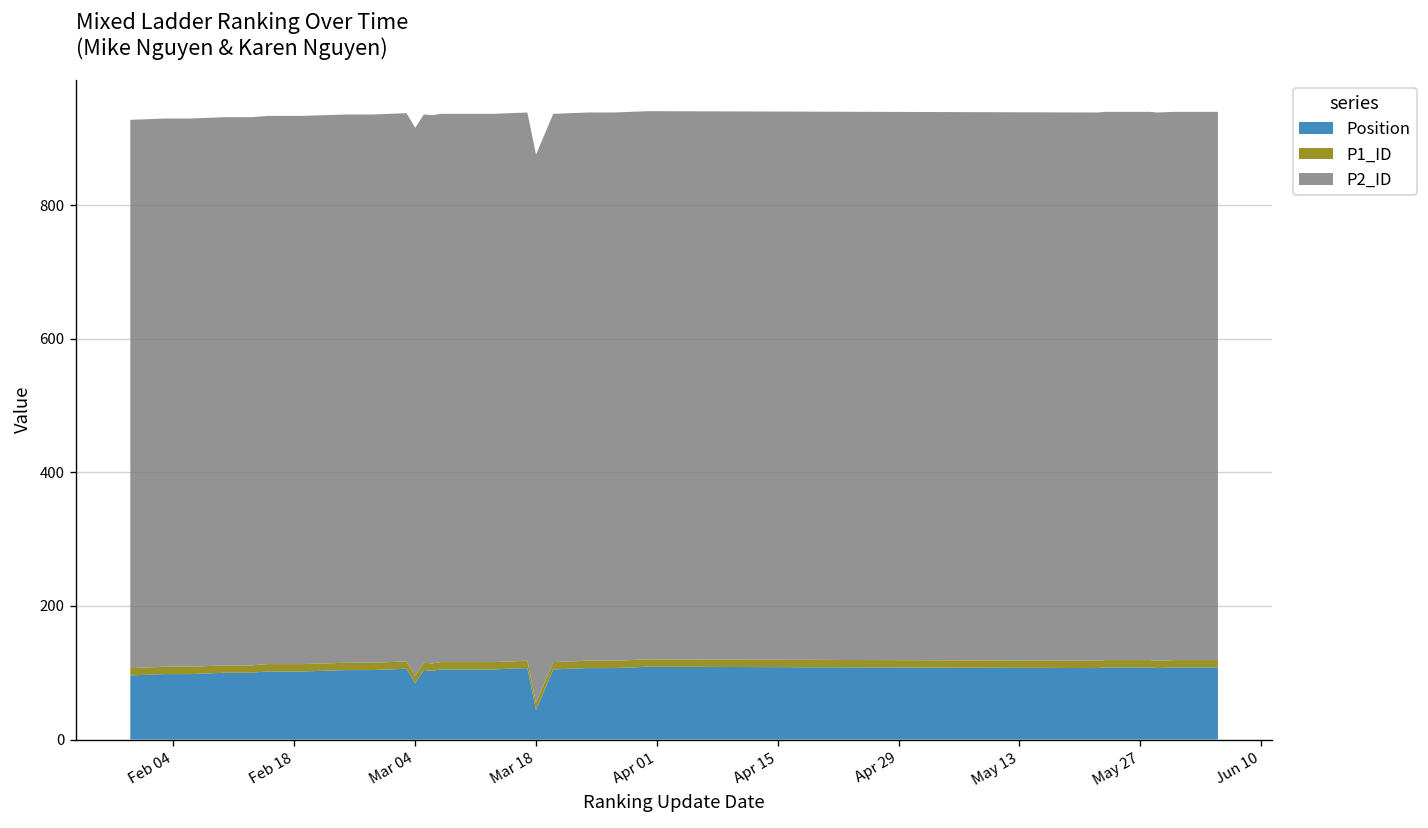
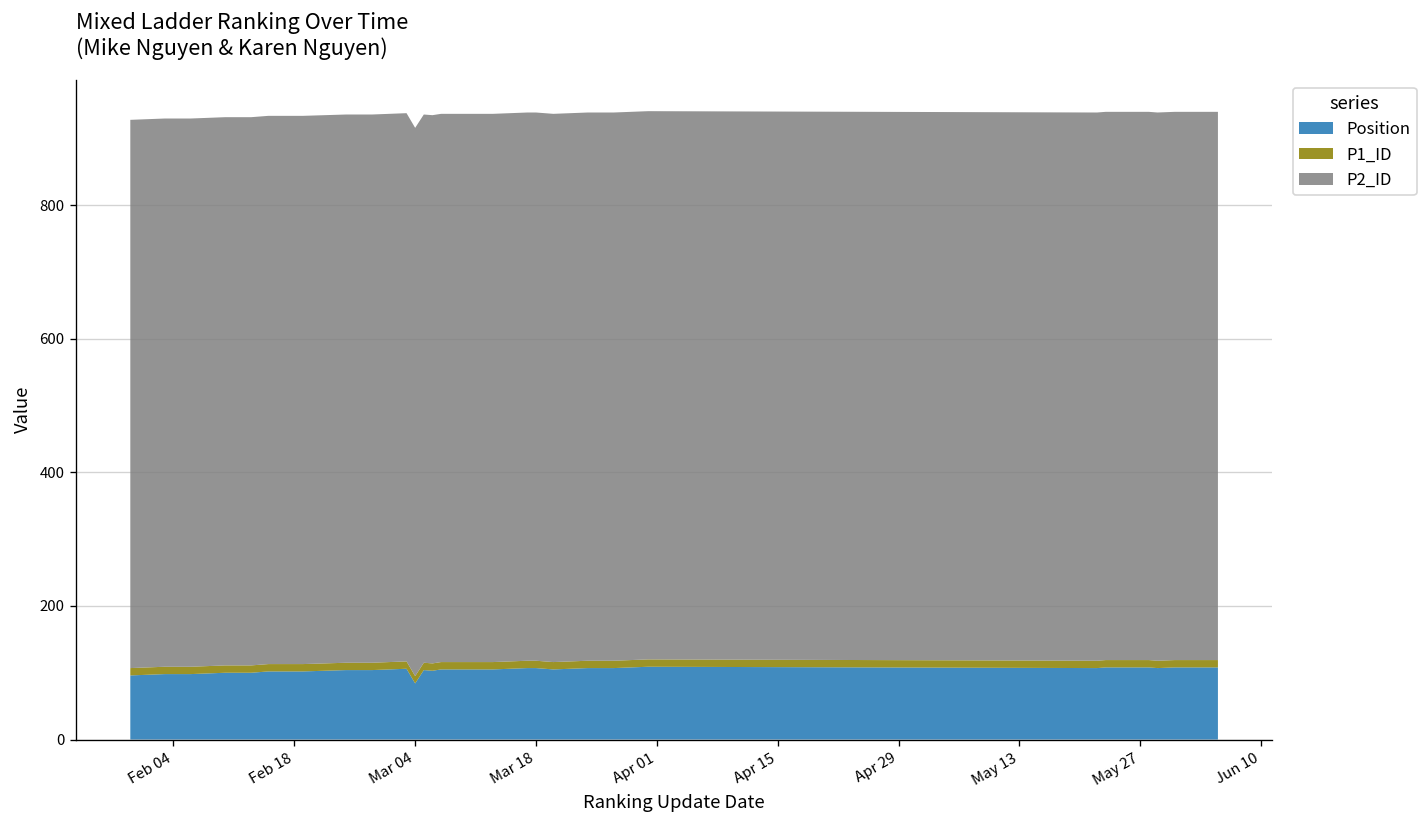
Position, Mar 18: 40 -> 110
